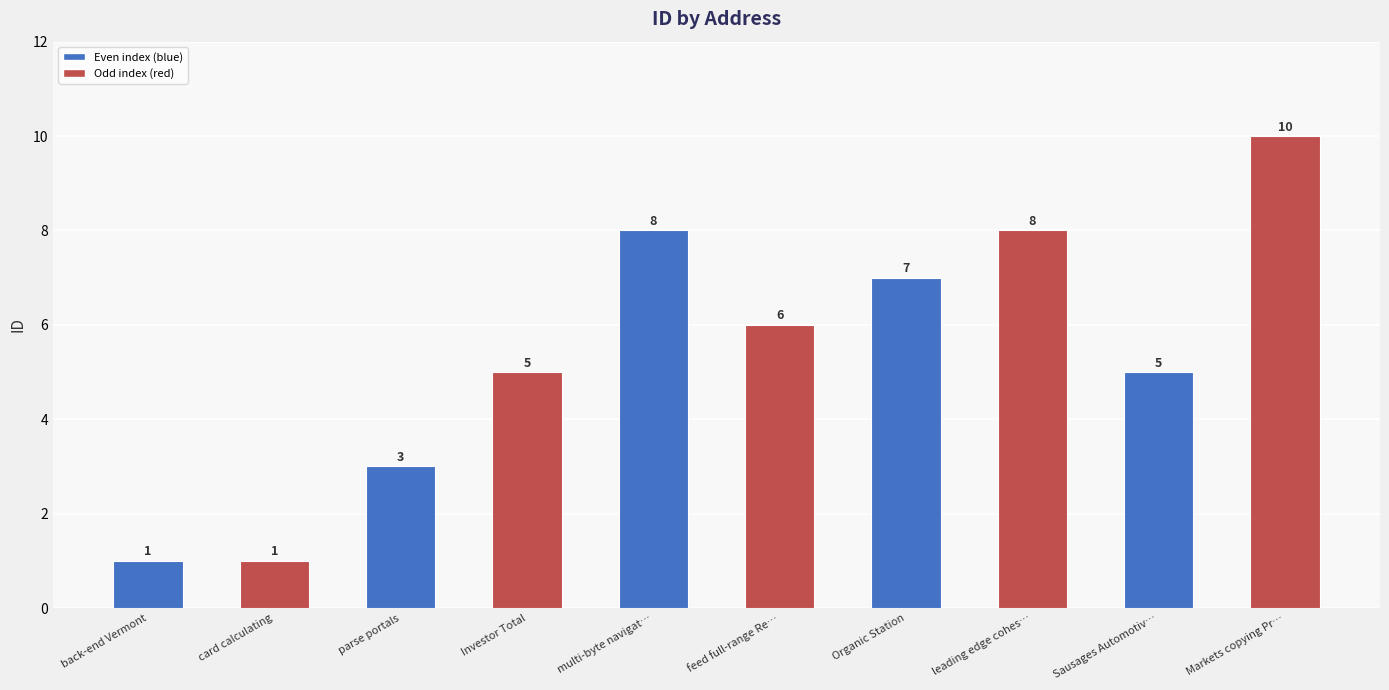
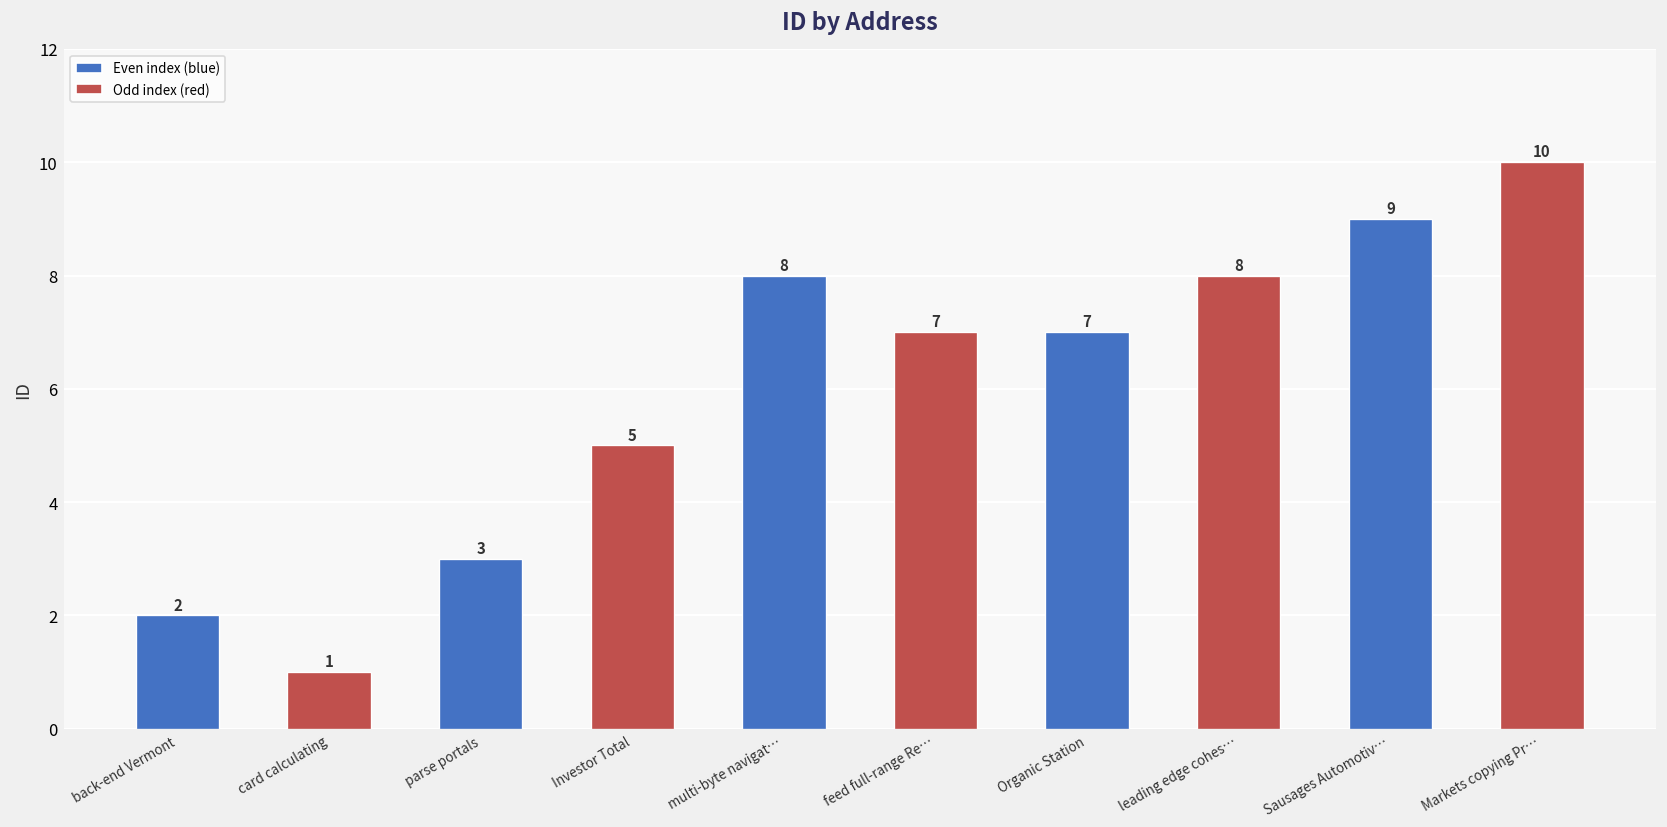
back-end Vermont: 1 -> 2
feed full-range Re…: 6 -> 7
Sausages Automotiv…: 5 -> 9
